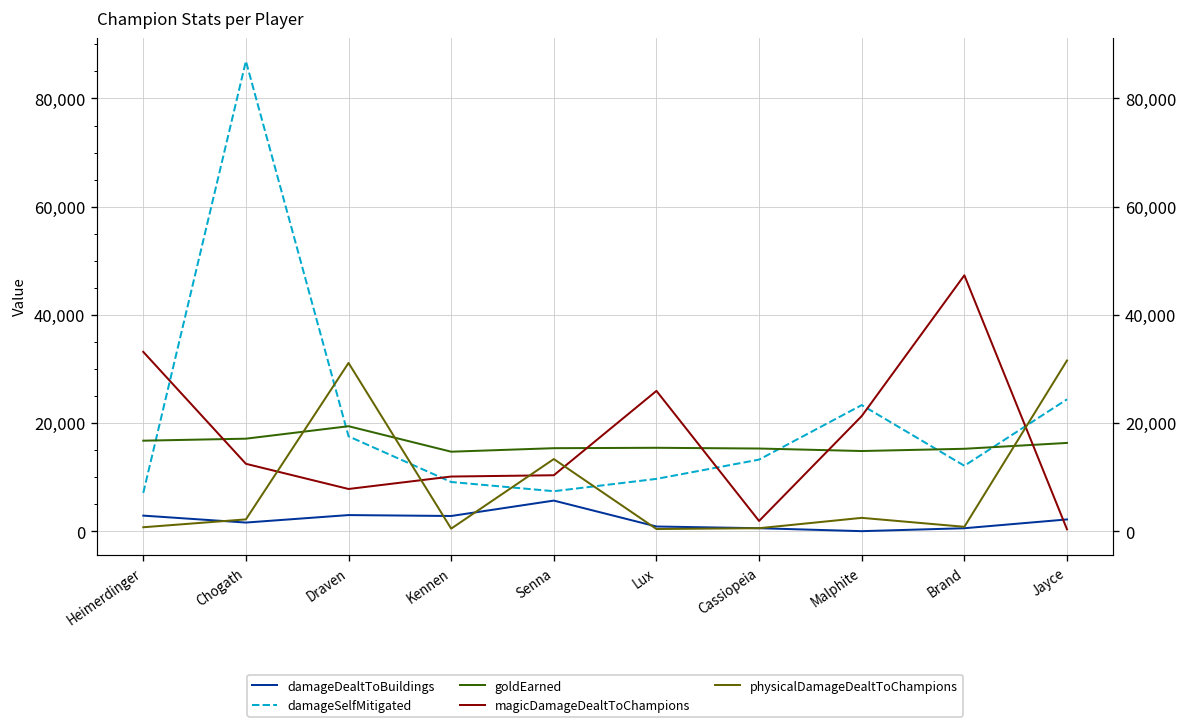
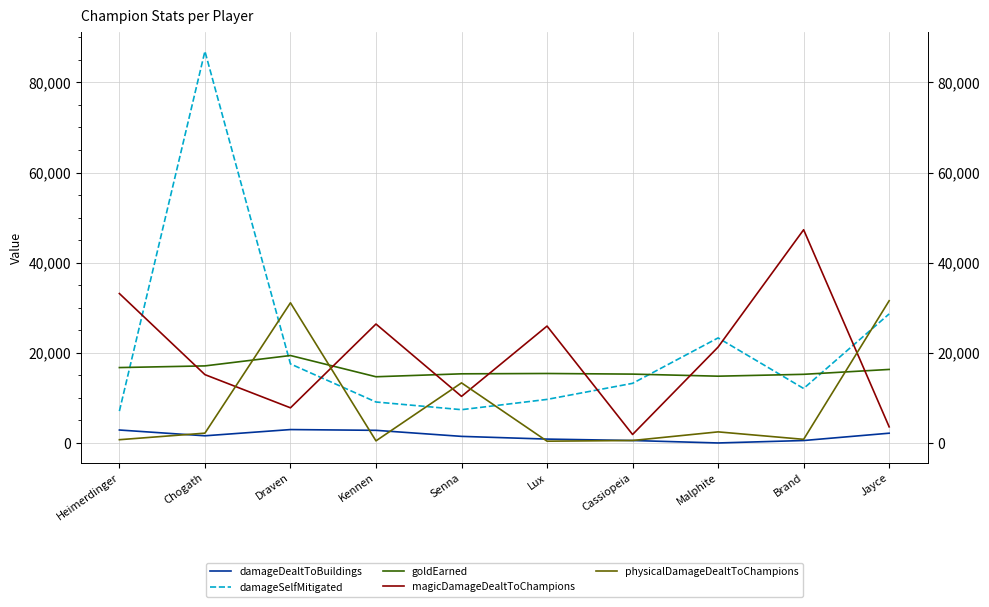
magicDamageDealtToChampions, Chogath: 12,000 -> 15,000
magicDamageDealtToChampions, Kennen: 10,000 -> 26,000
damageDealtToBuildings, Senna: 6,000 -> 1,000
damageSelfMitigated, Jayce: 24,000 -> 29,000
magicDamageDealtToChampions, Jayce: 0 -> 4,000
